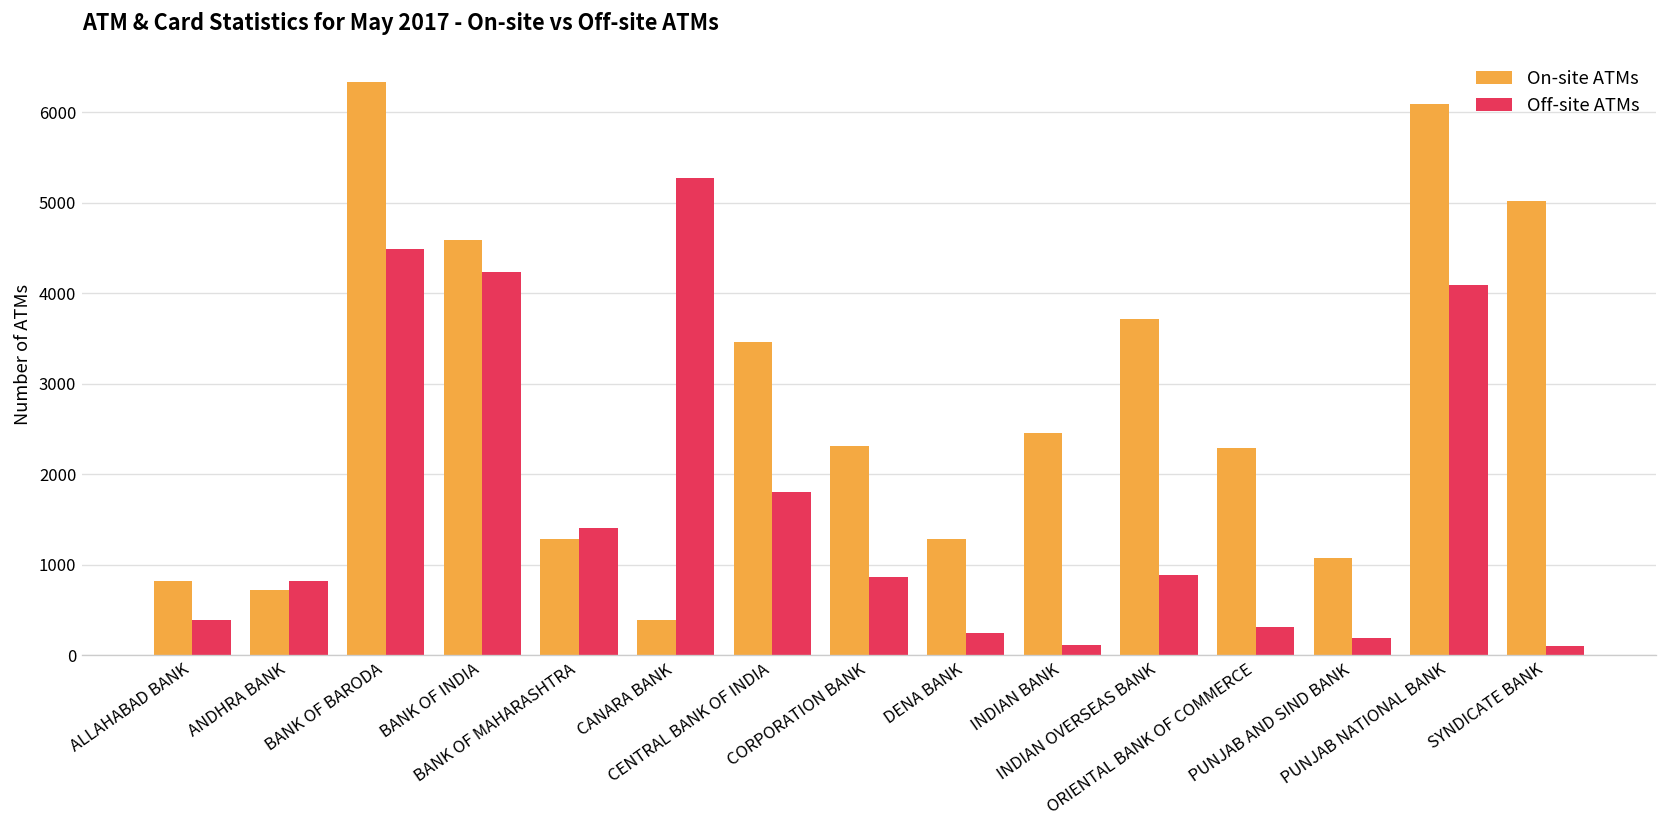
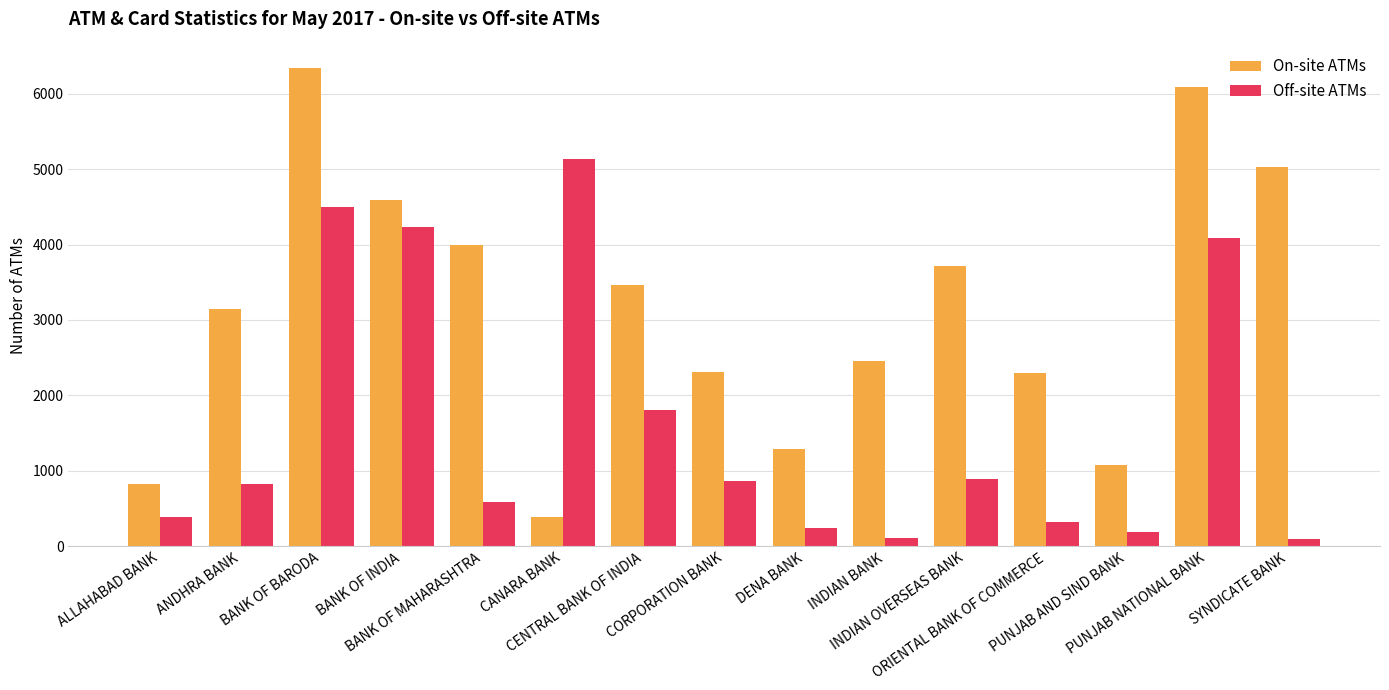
On-site ATMs, ANDHRA BANK: 700 -> 3100
On-site ATMs, BANK OF MAHARASHTRA: 1300 -> 4000
Off-site ATMs, BANK OF MAHARASHTRA: 1400 -> 600
Off-site ATMs, CANARA BANK: 5300 -> 5100
